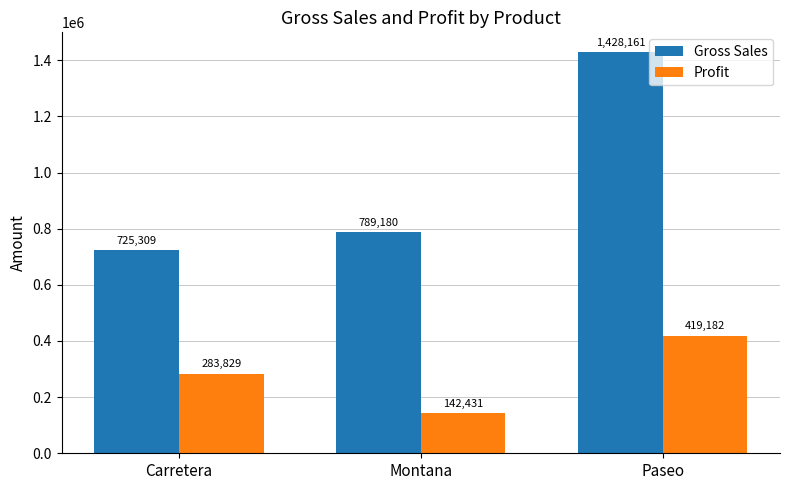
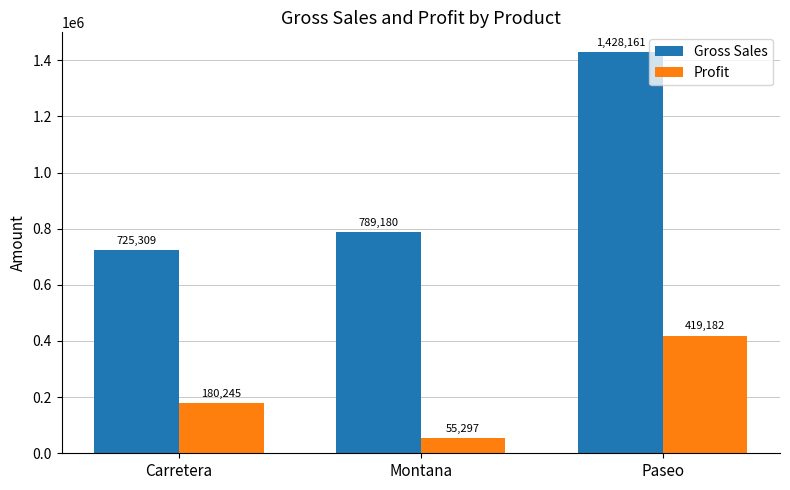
Profit, Carretera: 283,829 -> 180,245
Profit, Montana: 142,431 -> 55,297
